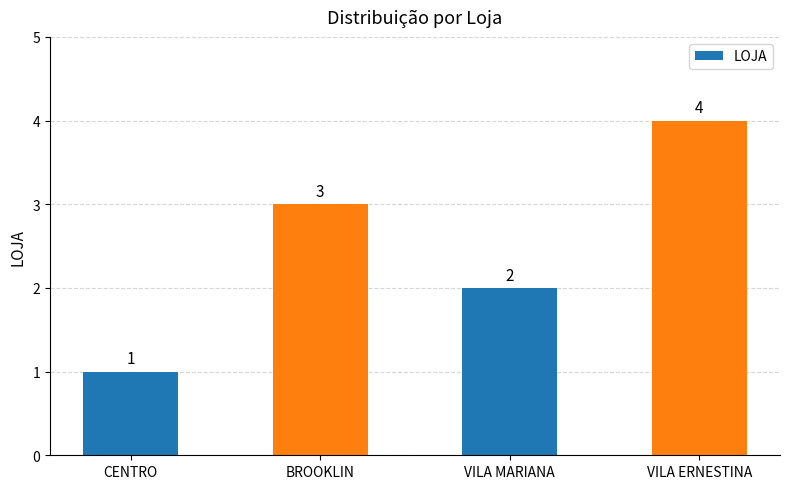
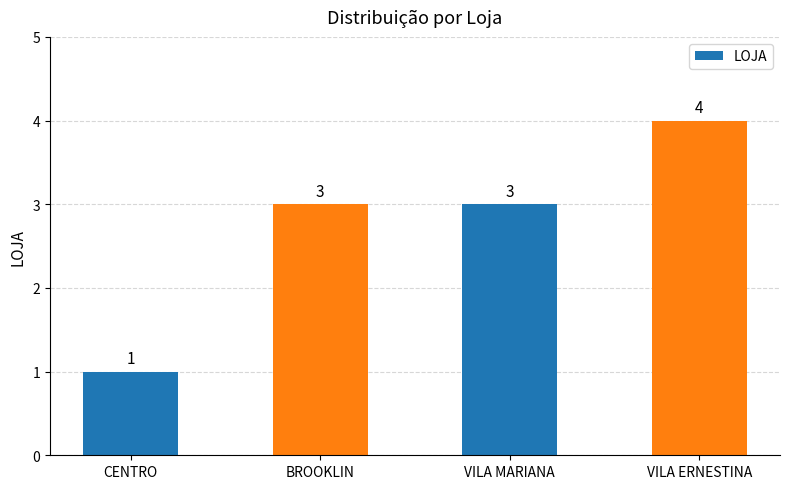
VILA MARIANA: 2 -> 3
